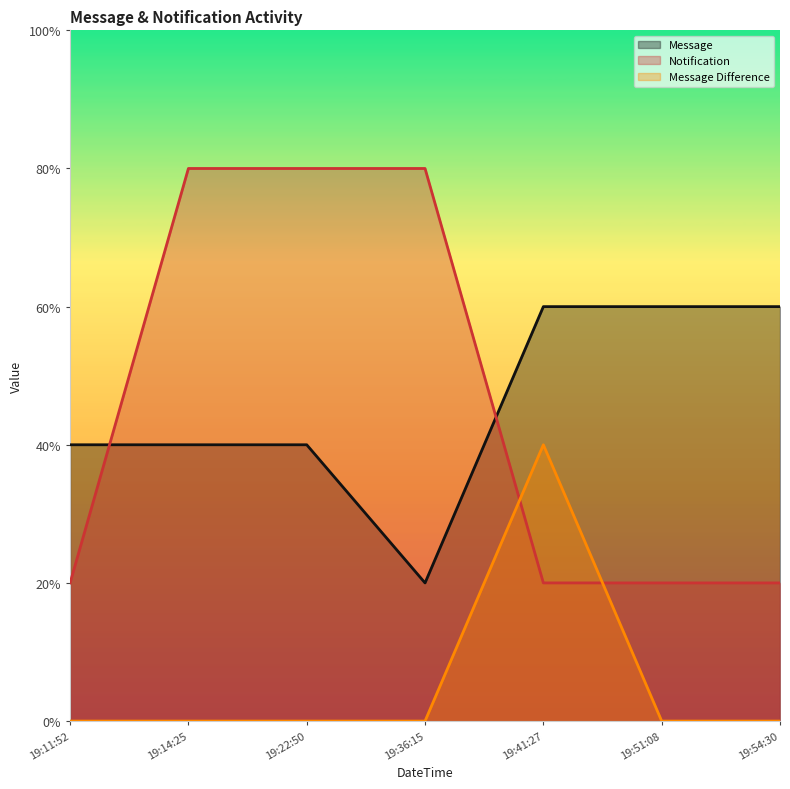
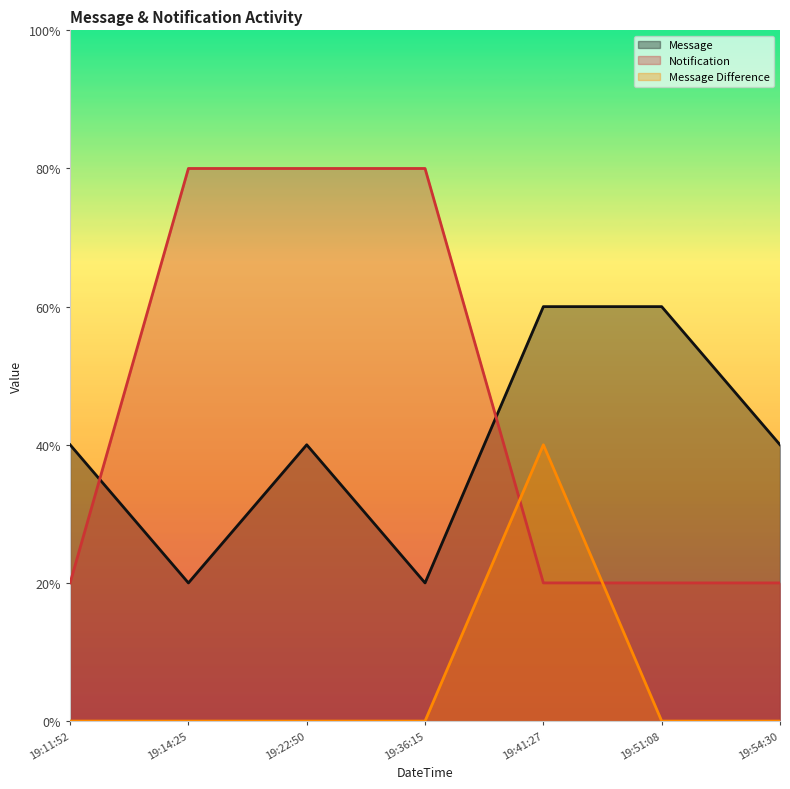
Message, 19:14:25: 40% -> 20%
Message, 19:54:30: 60% -> 40%
